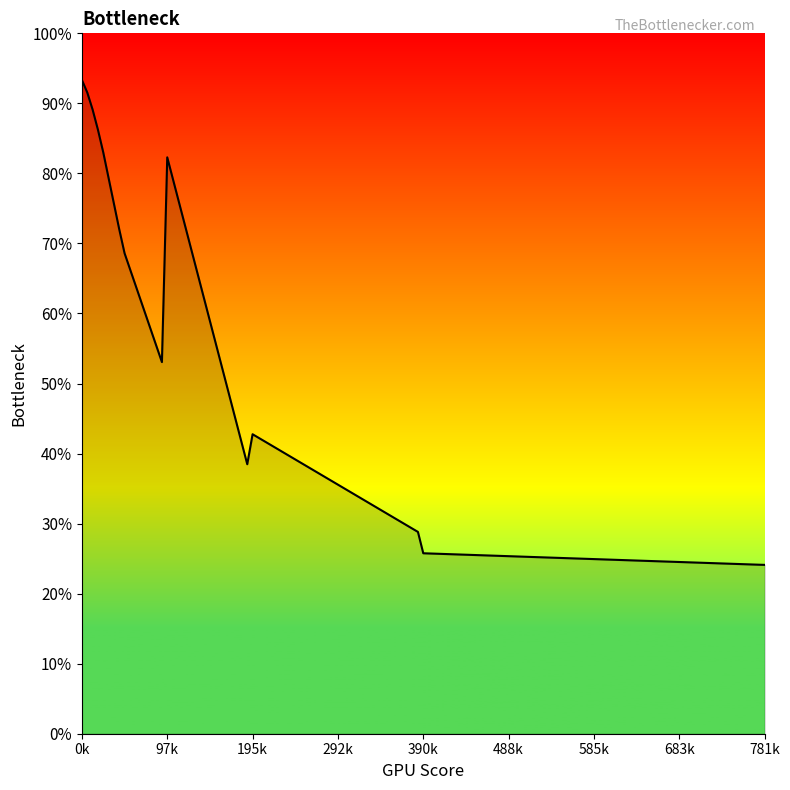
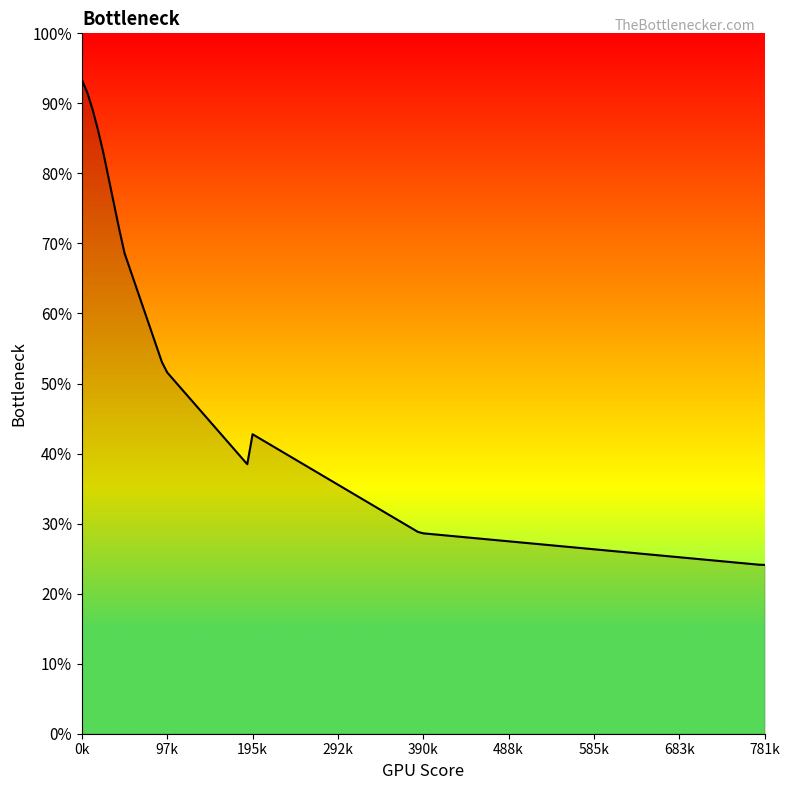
97k: 82% -> 52%
390k: 26% -> 29%
